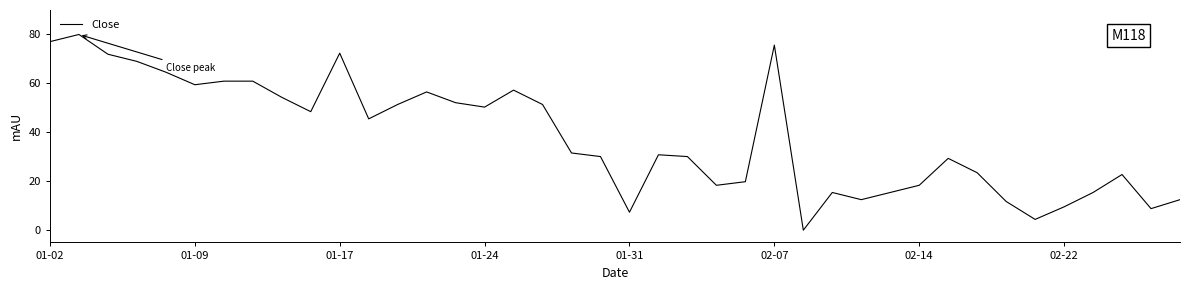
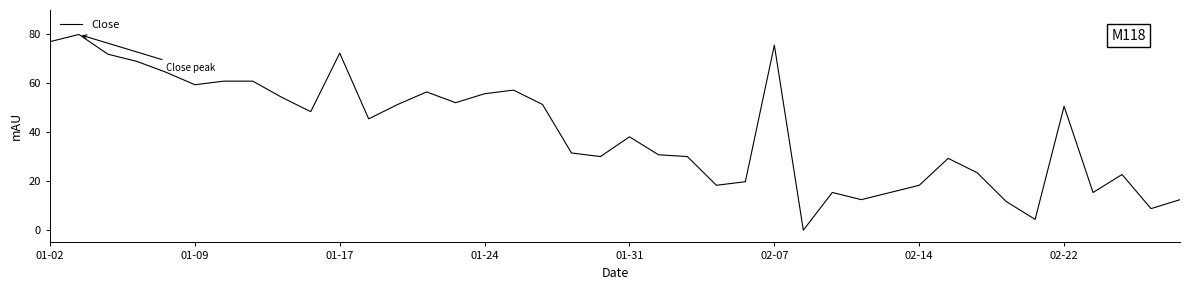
01-24: 50 -> 56
01-31: 7 -> 38
02-22: 10 -> 51
